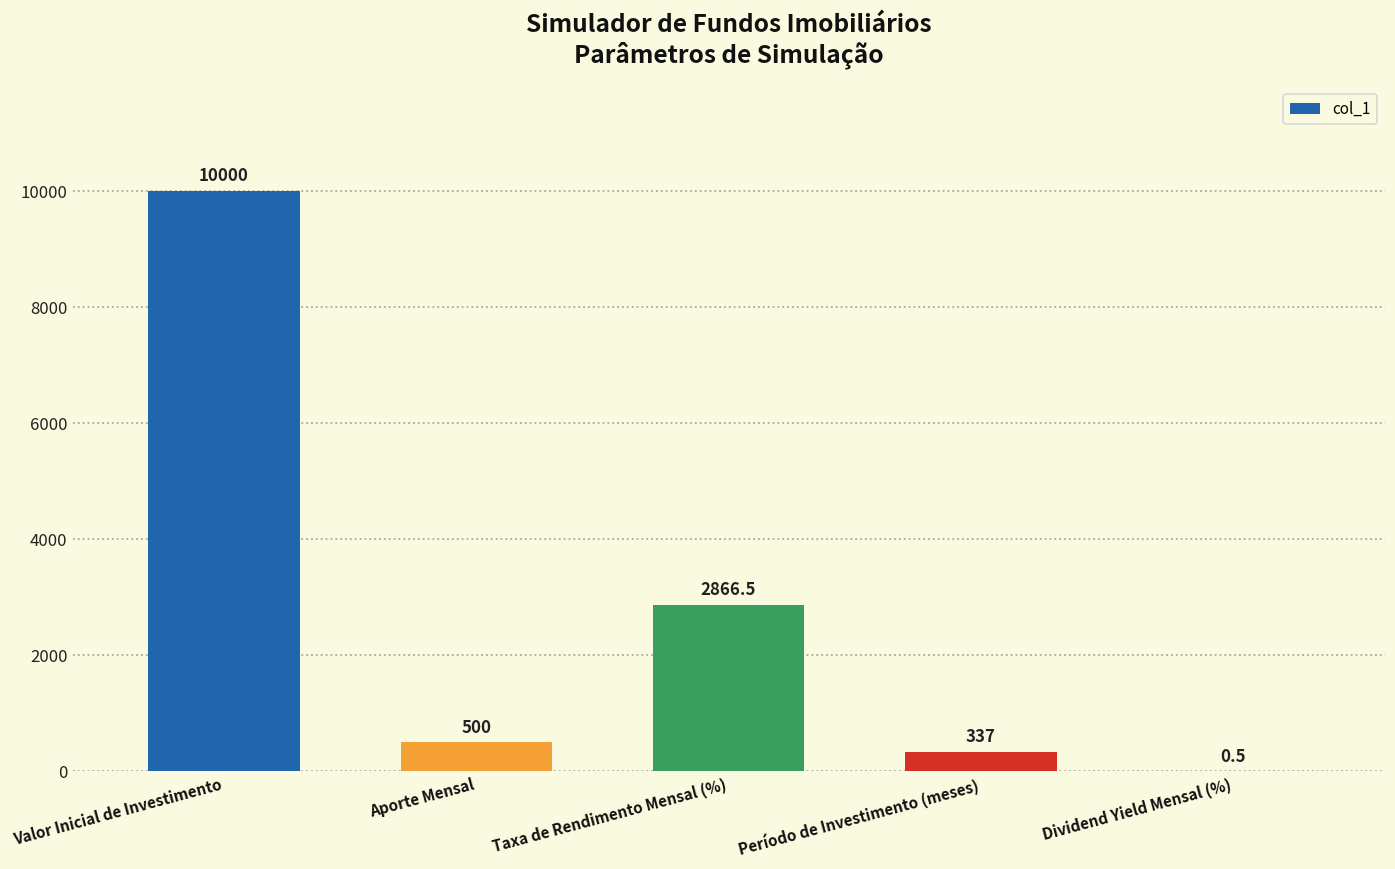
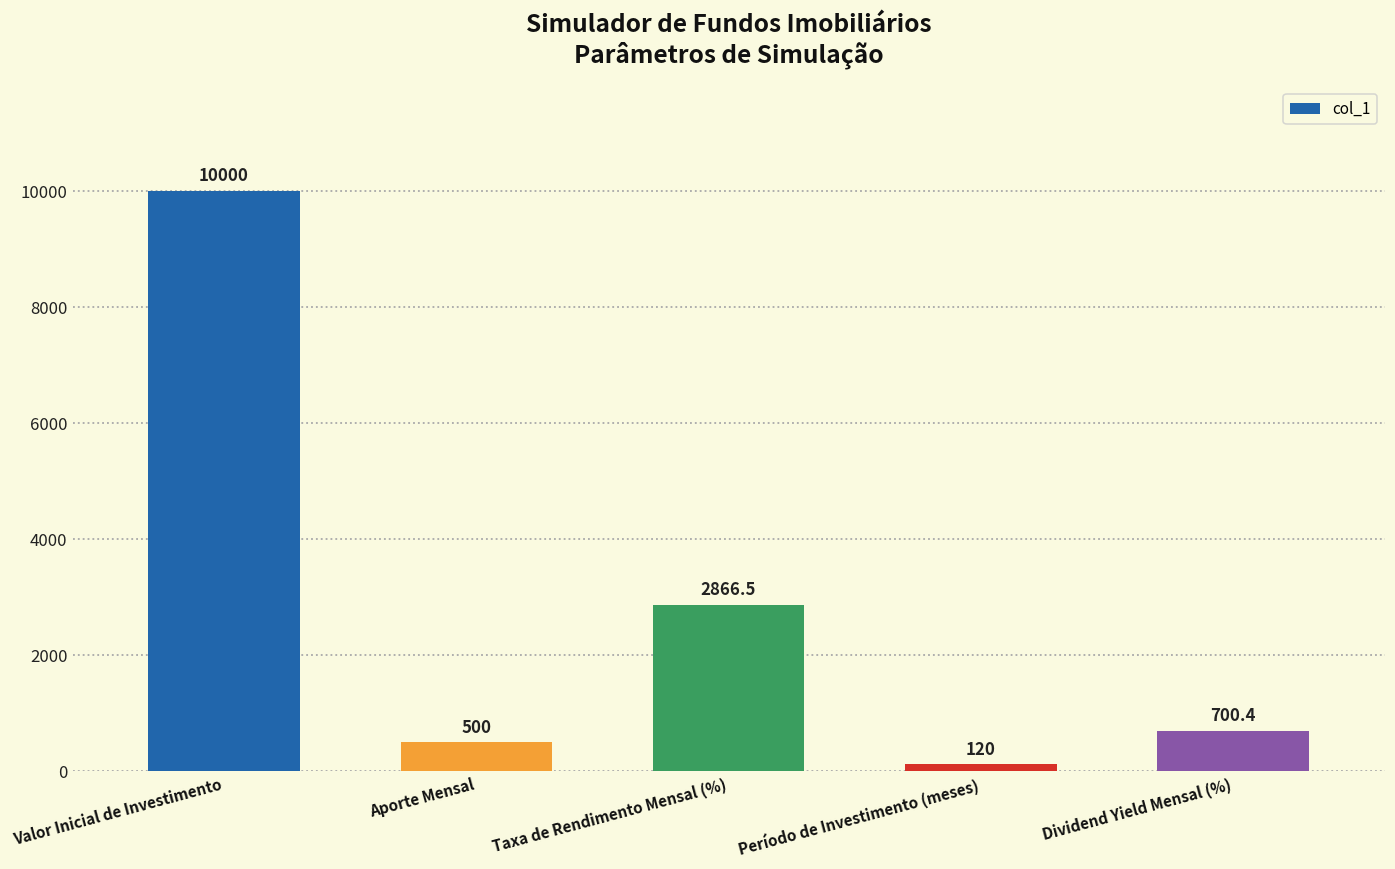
Período de Investimento (meses): 337 -> 120
Dividend Yield Mensal (%): 0.5 -> 700.4
